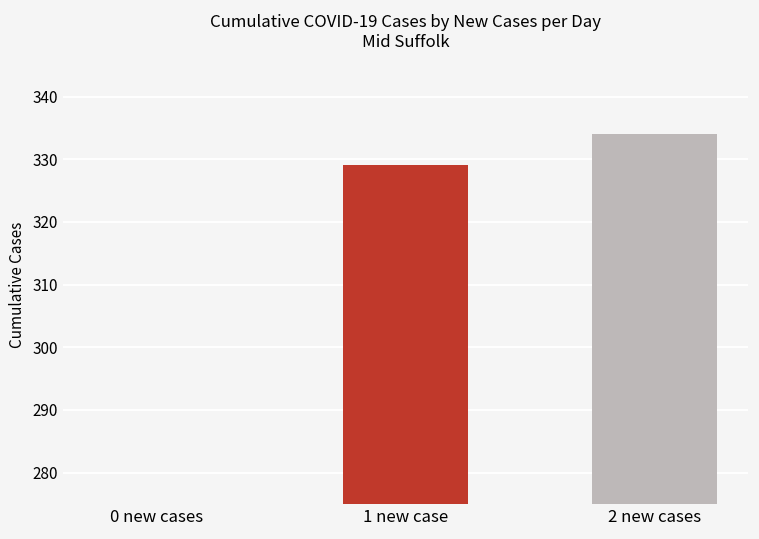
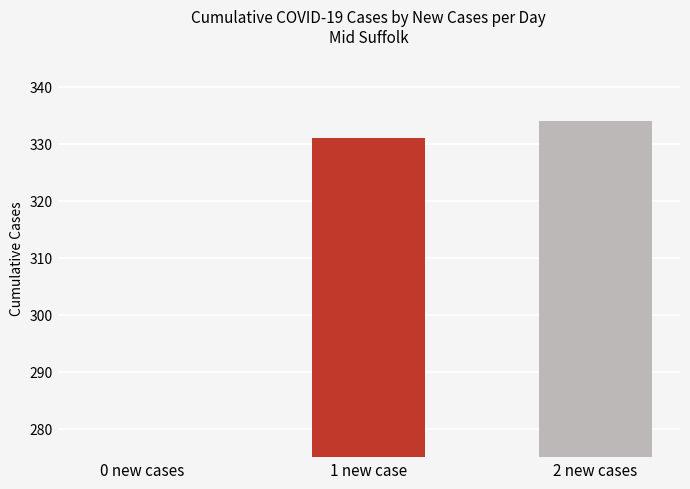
1 new case: 329 -> 331
